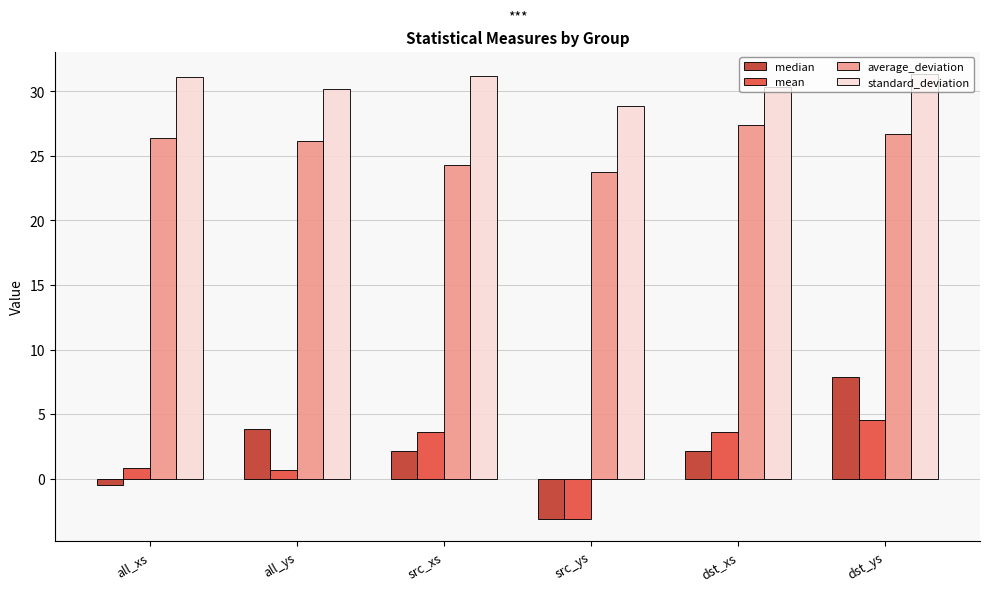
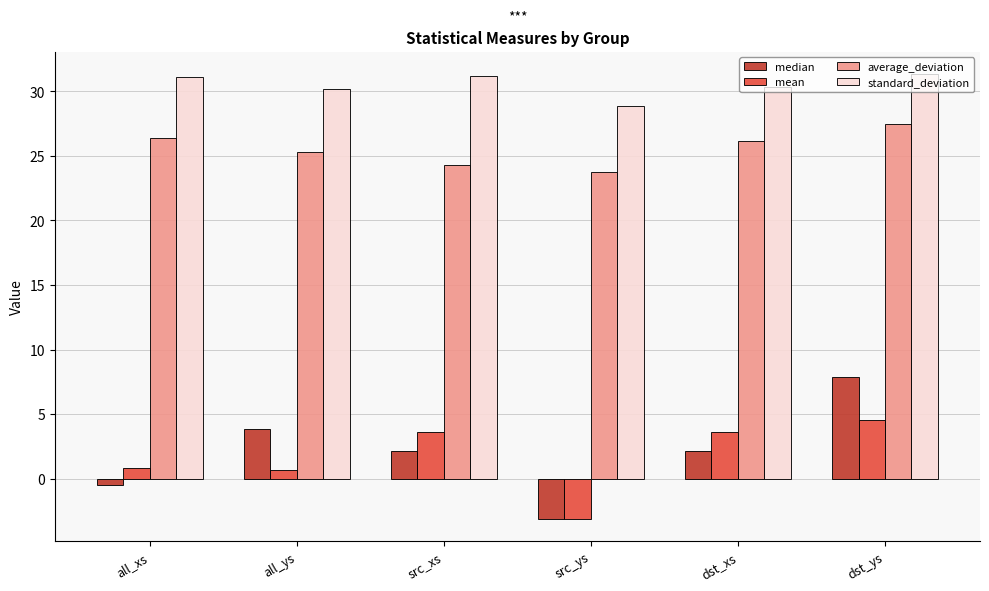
average_deviation, all_ys: 26.1 -> 25.3
average_deviation, dst_xs: 27.4 -> 26.1
average_deviation, dst_ys: 26.7 -> 27.5
